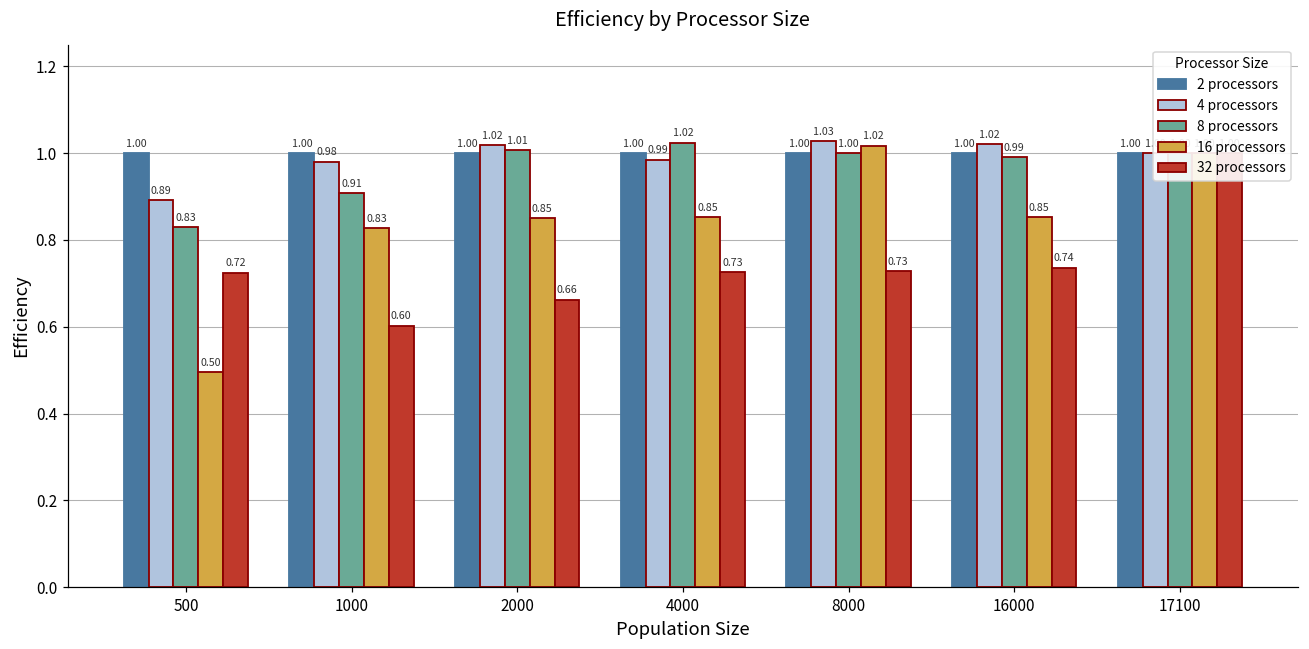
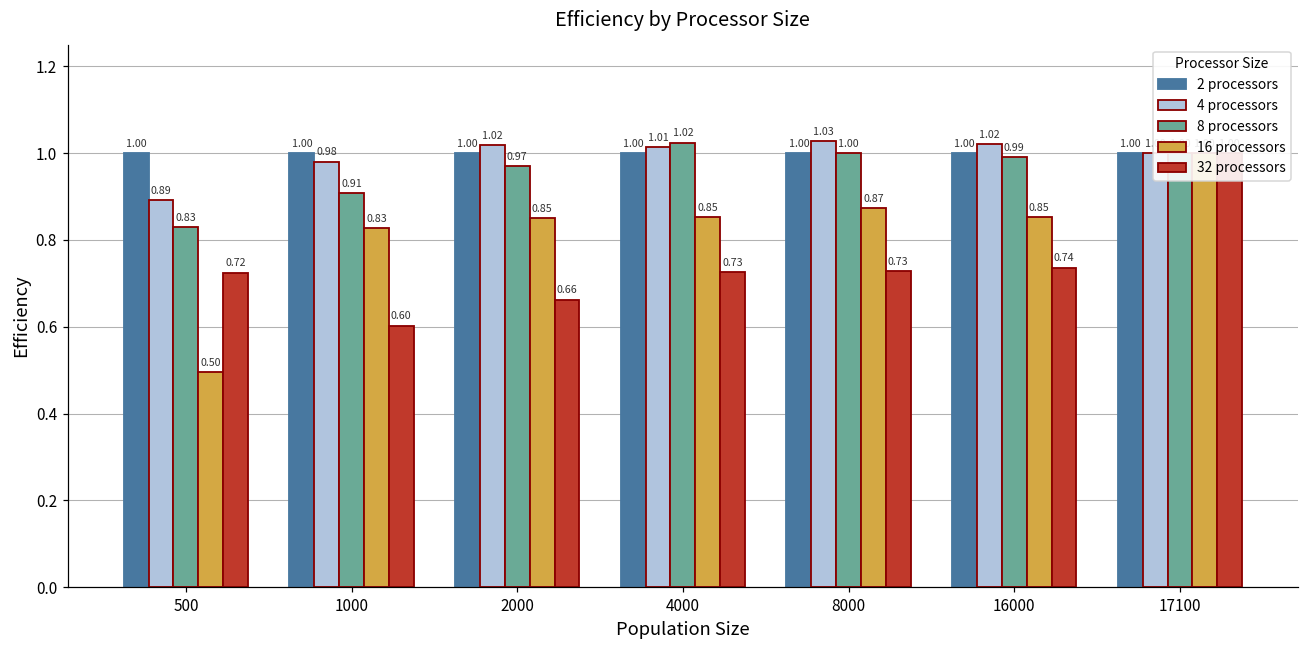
8 processors, 2000: 1.01 -> 0.97
4 processors, 4000: 0.99 -> 1.01
16 processors, 8000: 1.02 -> 0.87
